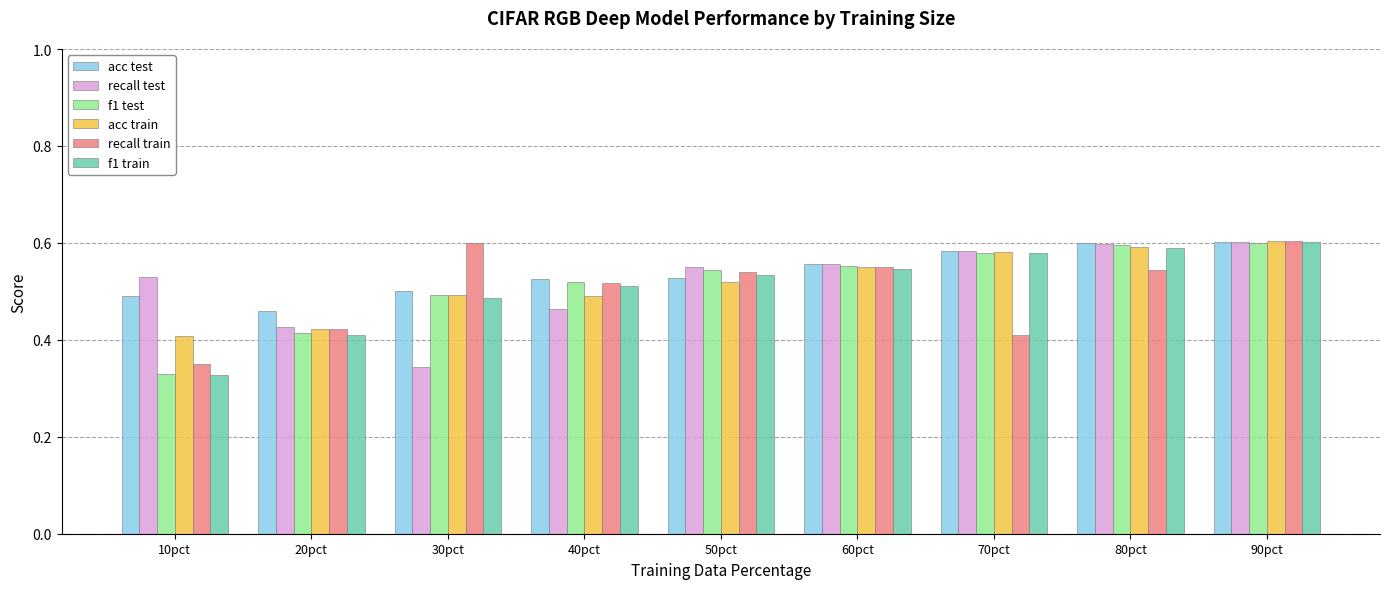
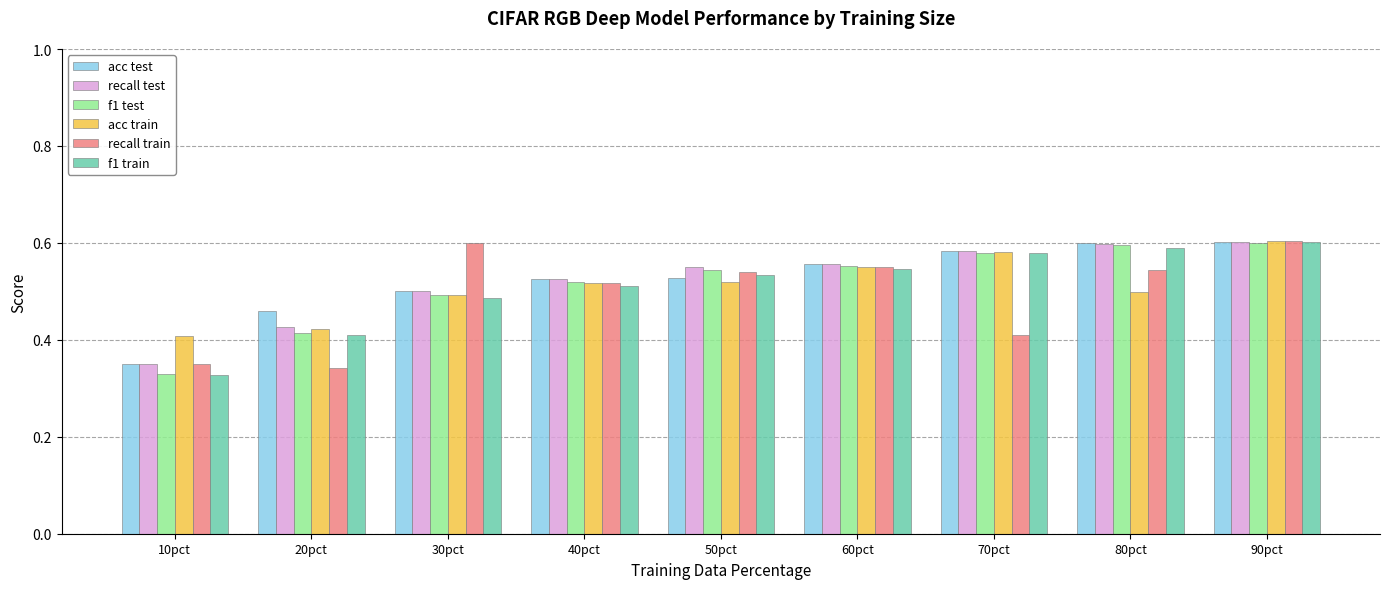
acc test, 10pct: 0.49 -> 0.35
recall test, 10pct: 0.53 -> 0.35
recall train, 20pct: 0.42 -> 0.34
recall test, 30pct: 0.34 -> 0.50
recall test, 40pct: 0.46 -> 0.53
acc train, 40pct: 0.49 -> 0.52
acc train, 80pct: 0.59 -> 0.50
